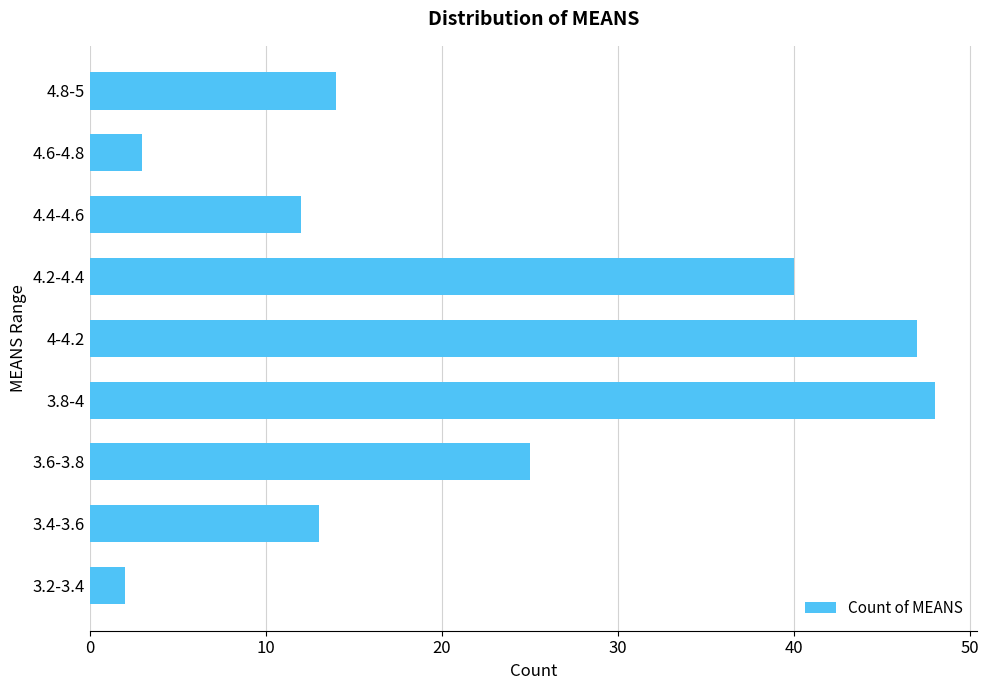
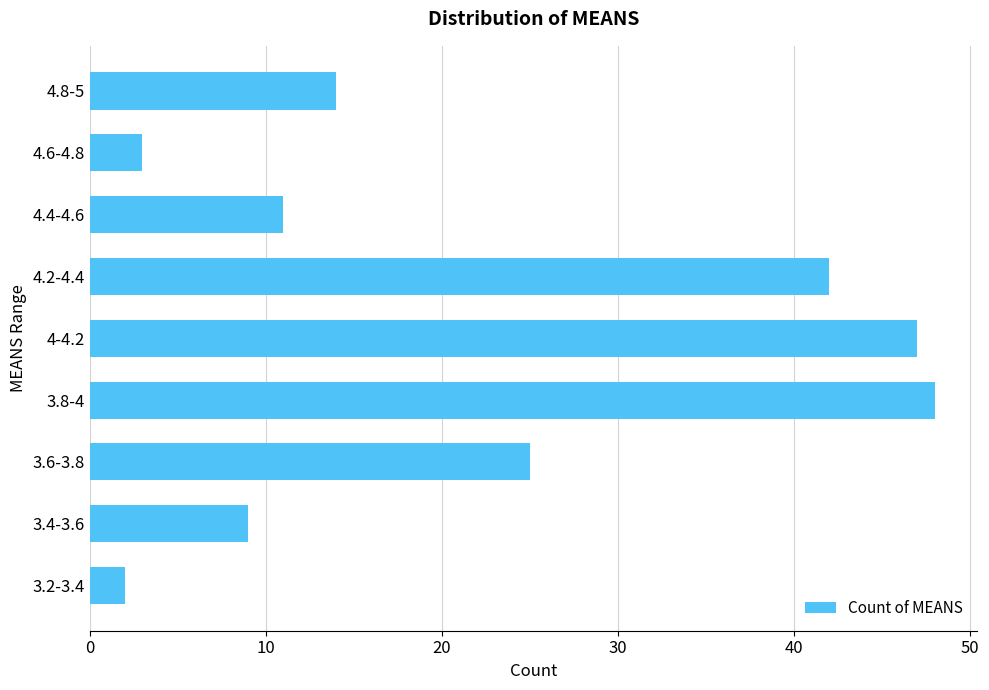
4.4-4.6: 12 -> 11
4.2-4.4: 40 -> 42
3.4-3.6: 13 -> 9
